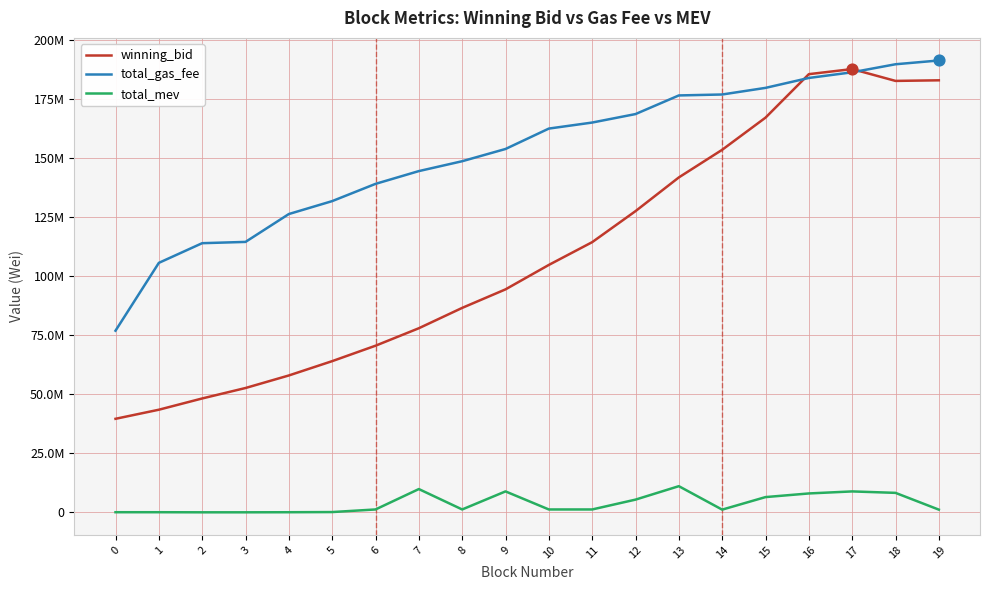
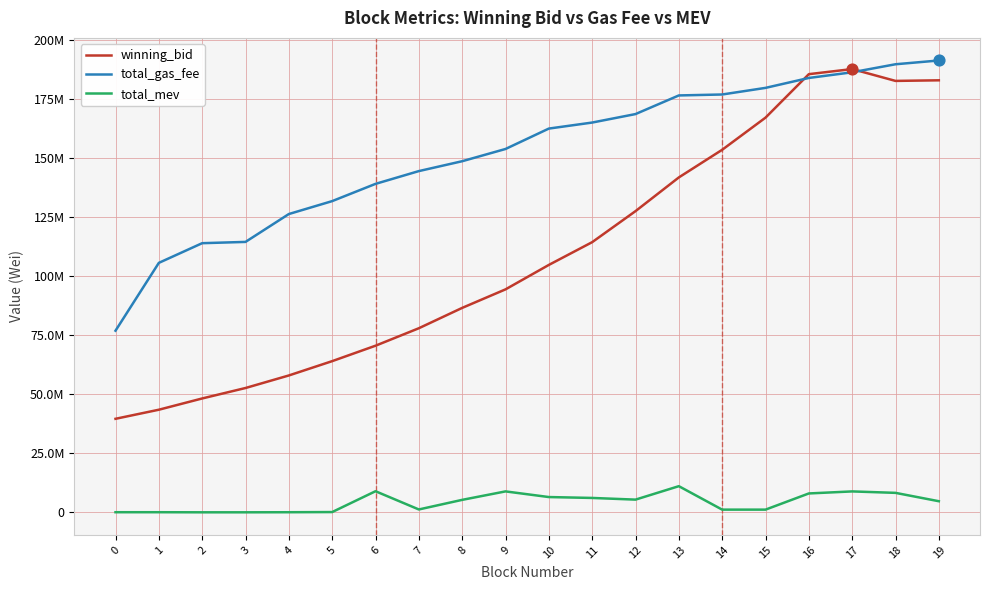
total_mev, 6: 1000000 -> 9000000
total_mev, 7: 10000000 -> 1000000
total_mev, 8: 1000000 -> 5000000
total_mev, 10: 1000000 -> 6000000
total_mev, 11: 1000000 -> 6000000
total_mev, 15: 6000000 -> 1000000
total_mev, 19: 1000000 -> 5000000
